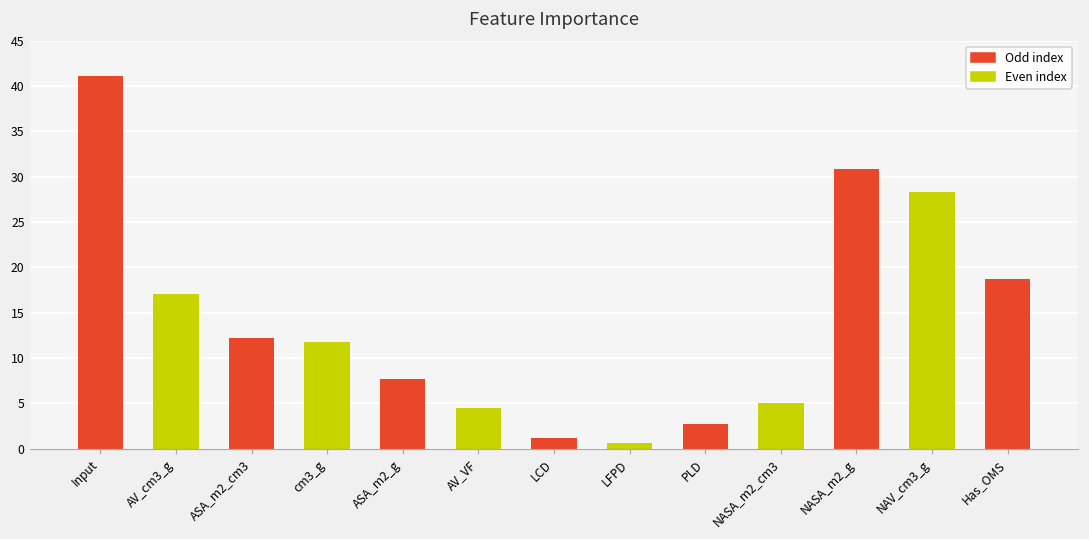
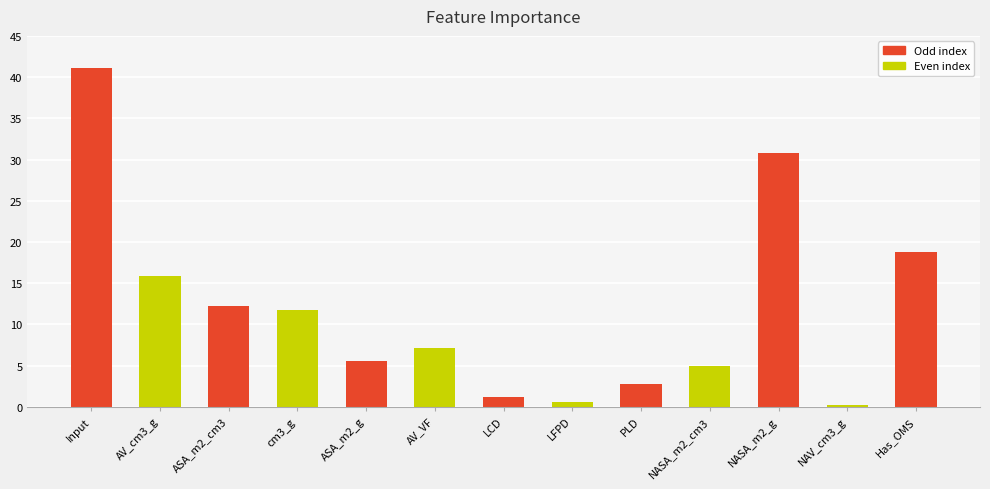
AV_cm3_g: 17 -> 16
ASA_m2_g: 8 -> 6
AV_VF: 5 -> 7
NAV_cm3_g: 28 -> 0
